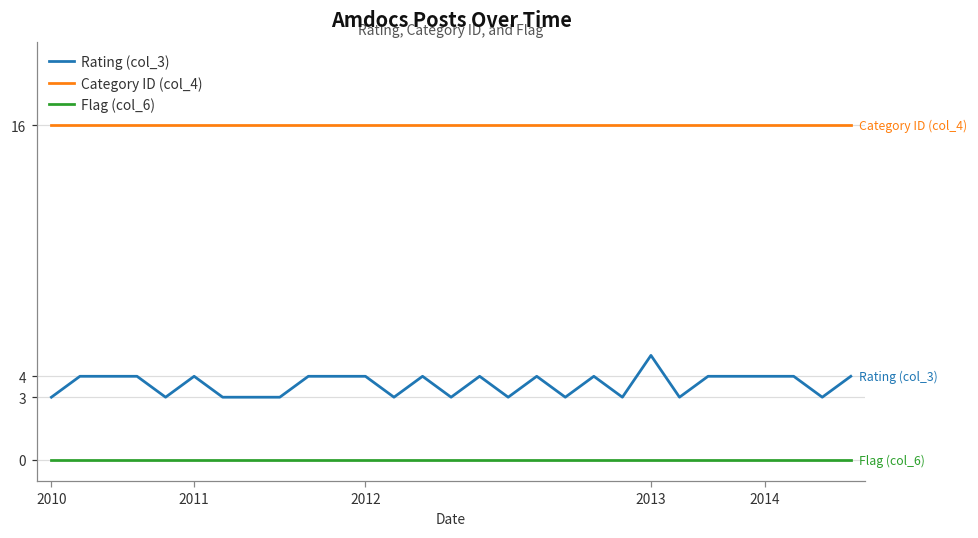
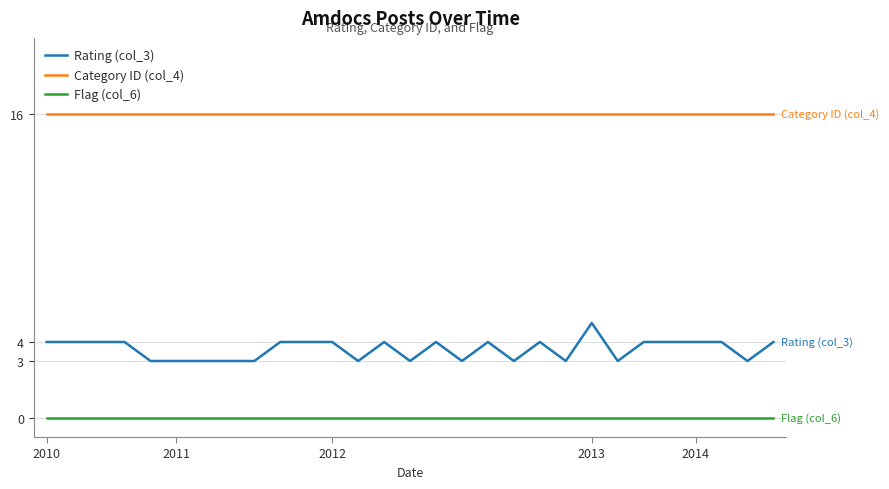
Rating (col_3), 2010: 3 -> 4
Rating (col_3), 2011: 4 -> 3
